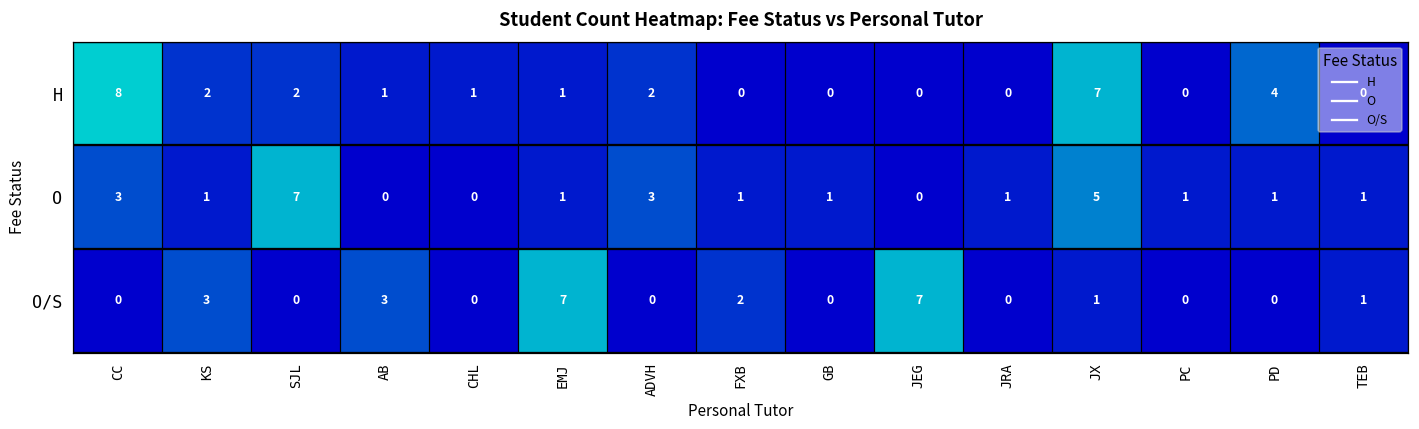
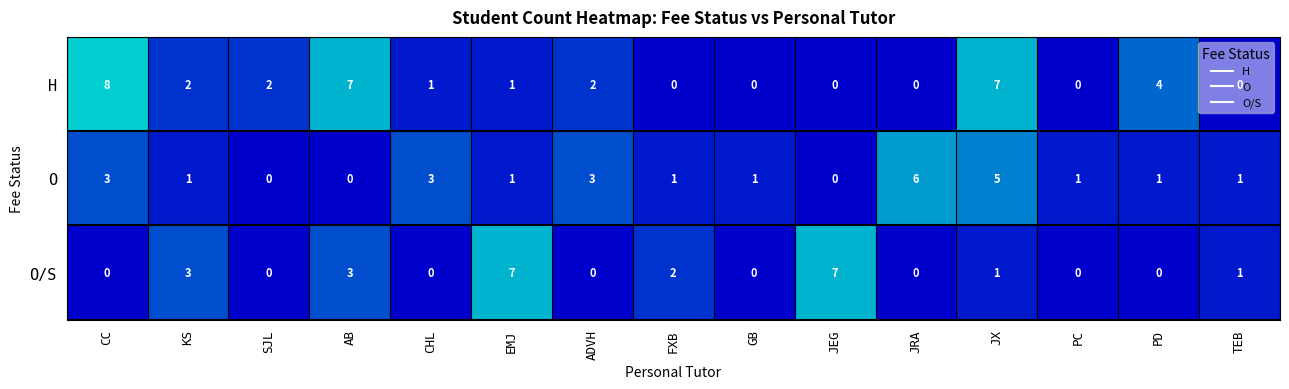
H, AB: 1 -> 7
O, SJL: 7 -> 0
O, CHL: 0 -> 3
O, JRA: 1 -> 6
